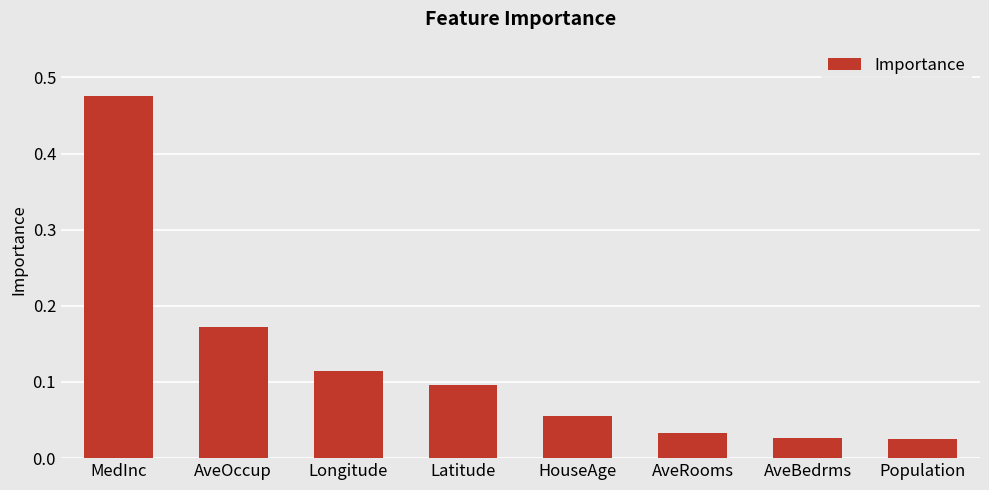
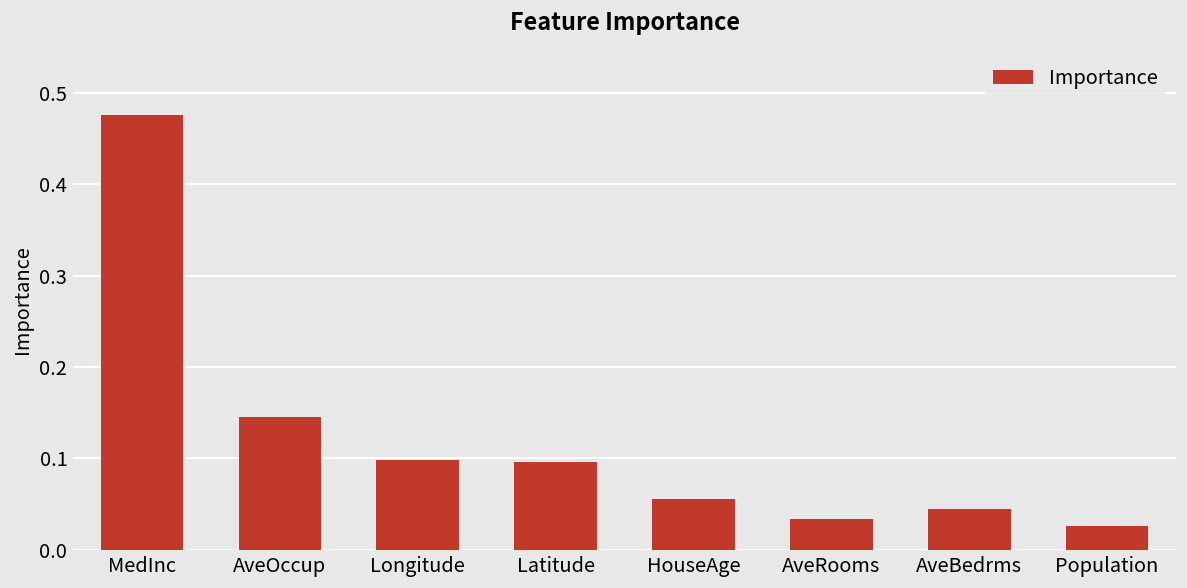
AveOccup: 0.17 -> 0.15
Longitude: 0.12 -> 0.10
AveBedrms: 0.03 -> 0.04
